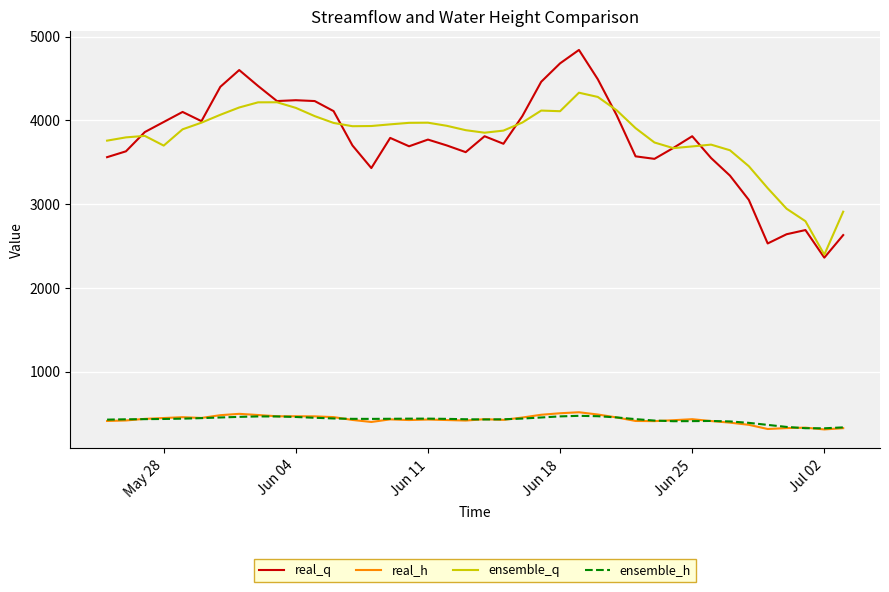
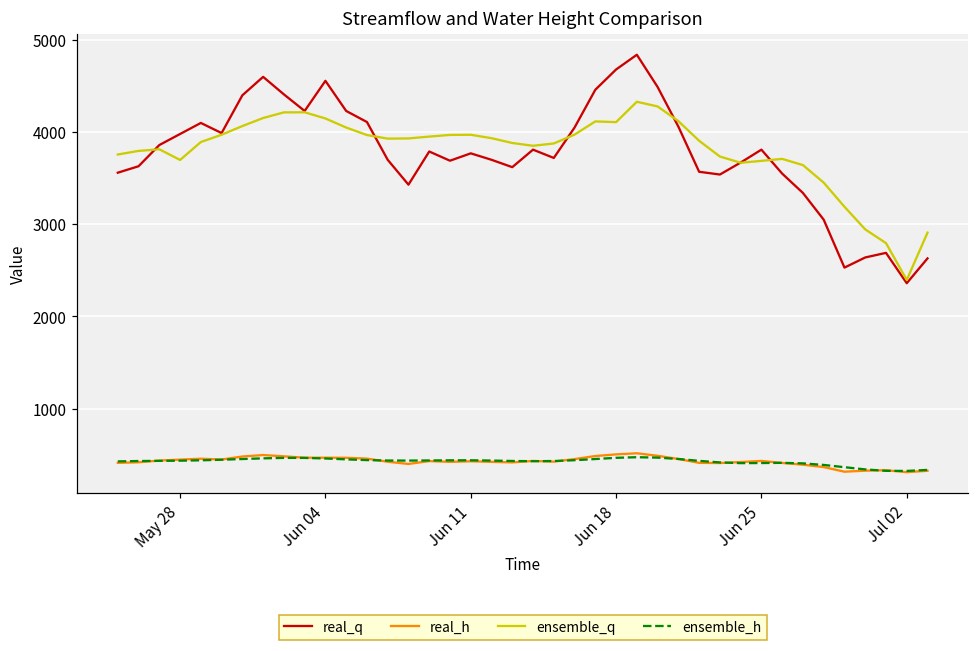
real_q, Jun 04: 4200 -> 4600
